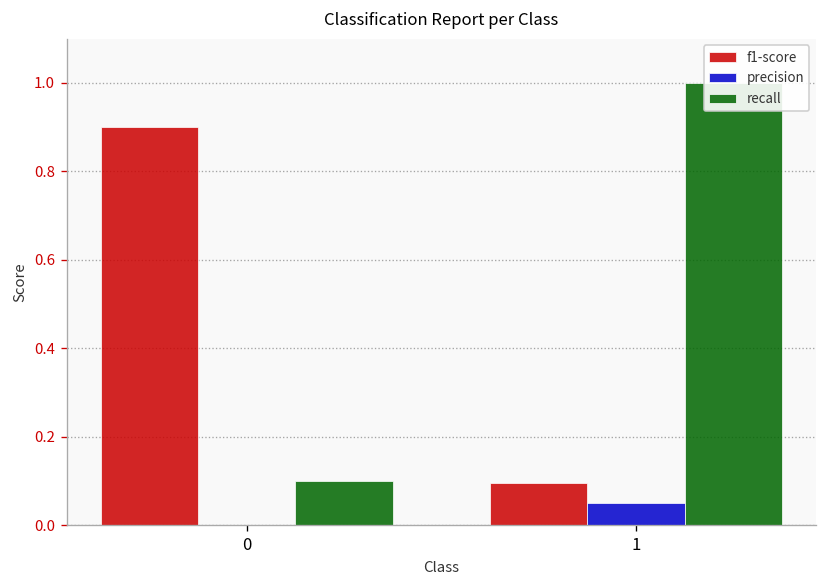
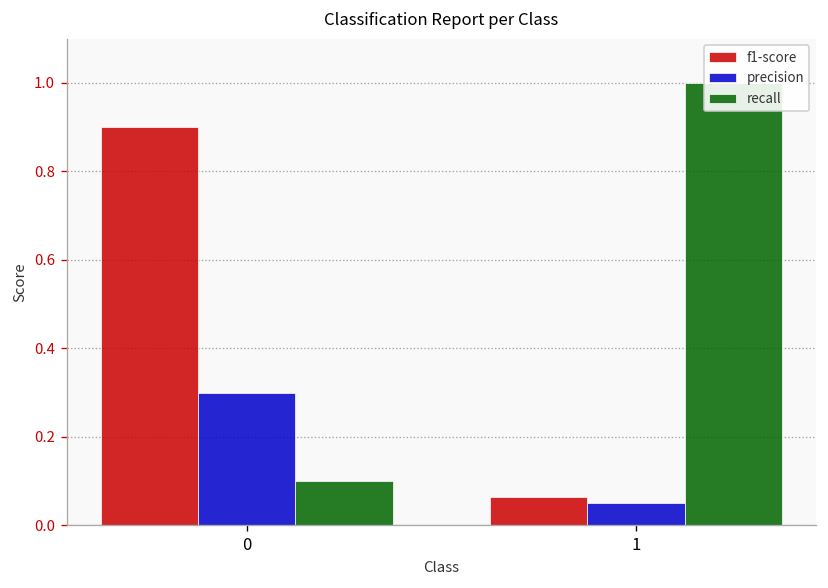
precision, 0: 0.0 -> 0.3
f1-score, 1: 0.09 -> 0.06
